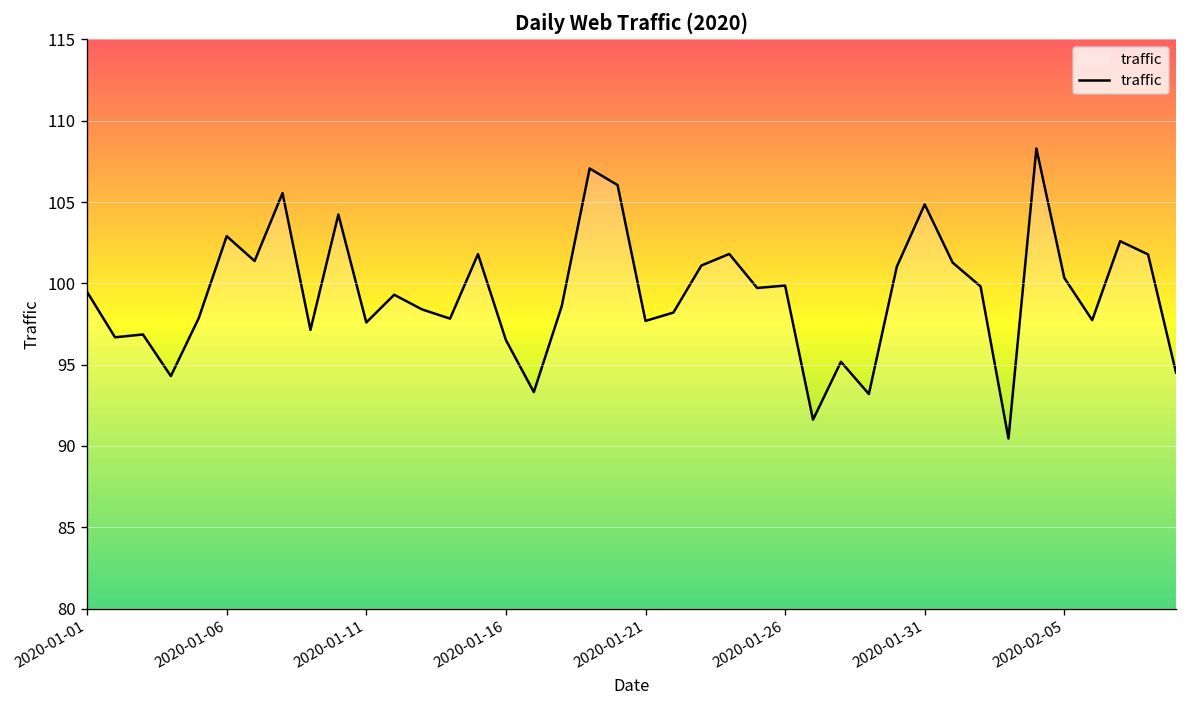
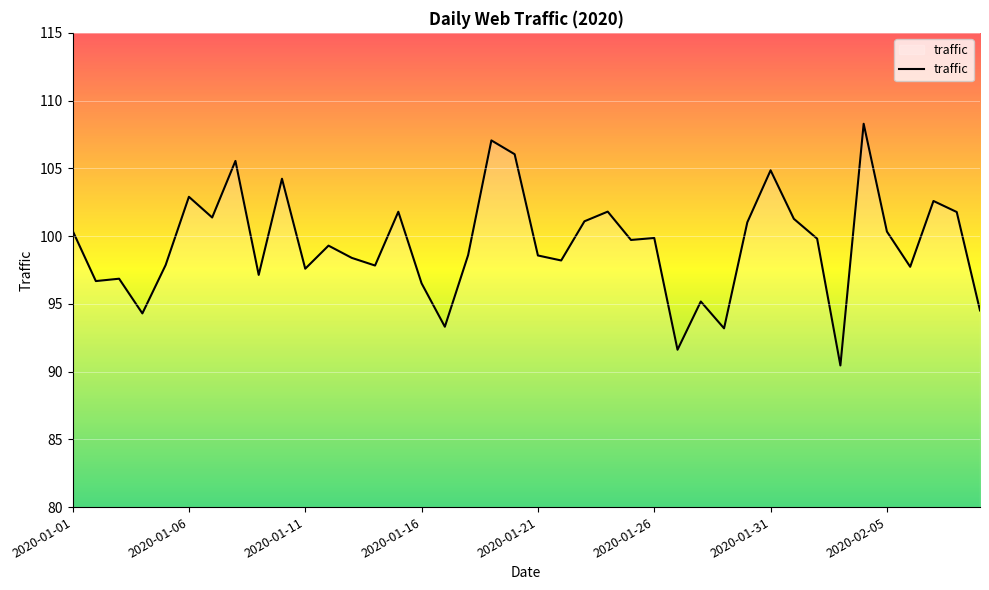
2020-01-01: 99.5 -> 100.4
2020-01-21: 97.7 -> 98.6
